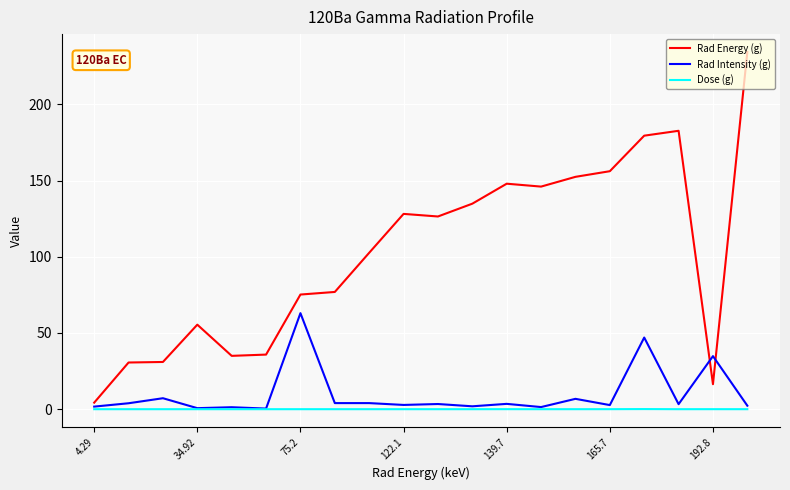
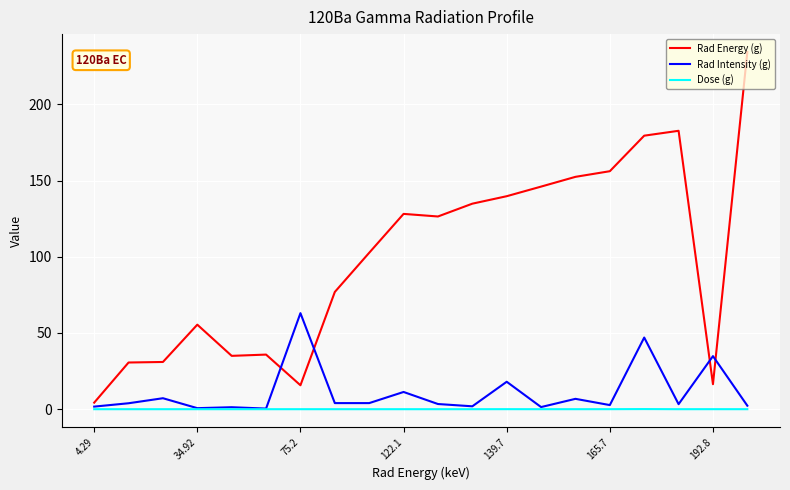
Rad Energy (g), 75.2: 75 -> 16
Rad Intensity (g), 122.1: 3 -> 11
Rad Energy (g), 139.7: 148 -> 140
Rad Intensity (g), 139.7: 4 -> 18
